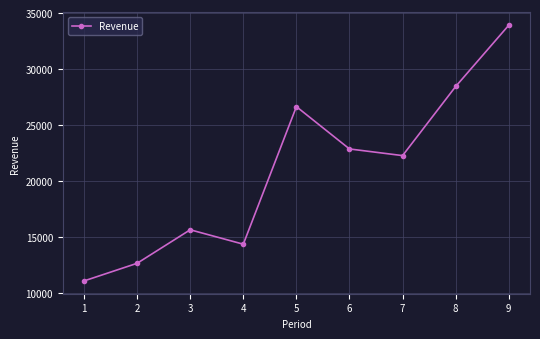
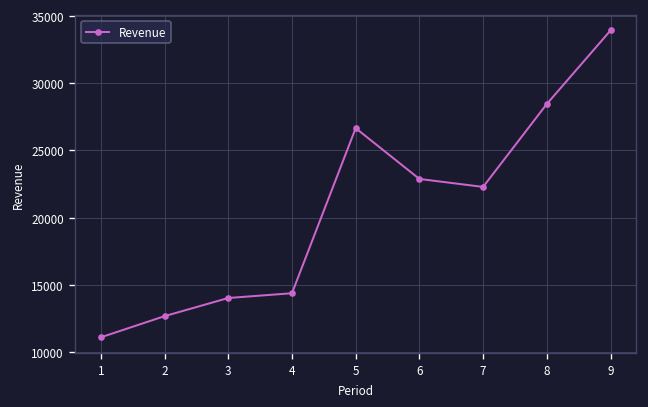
3: 15700 -> 14000
